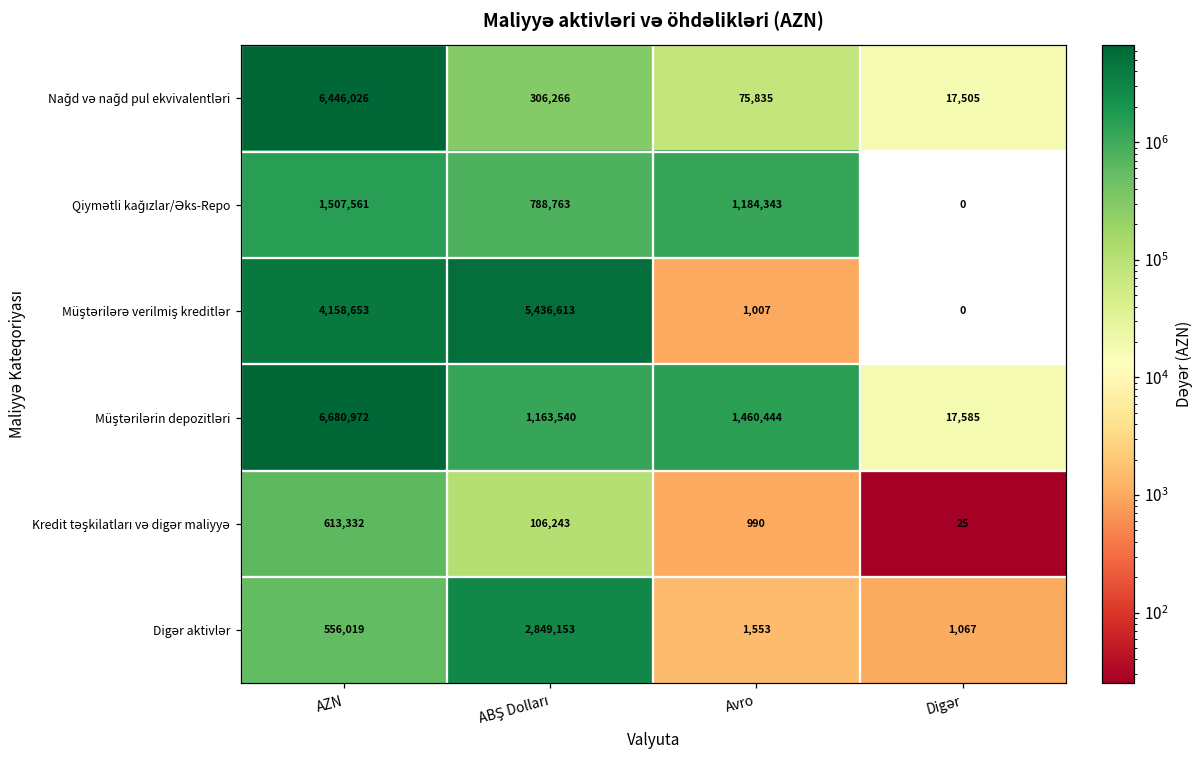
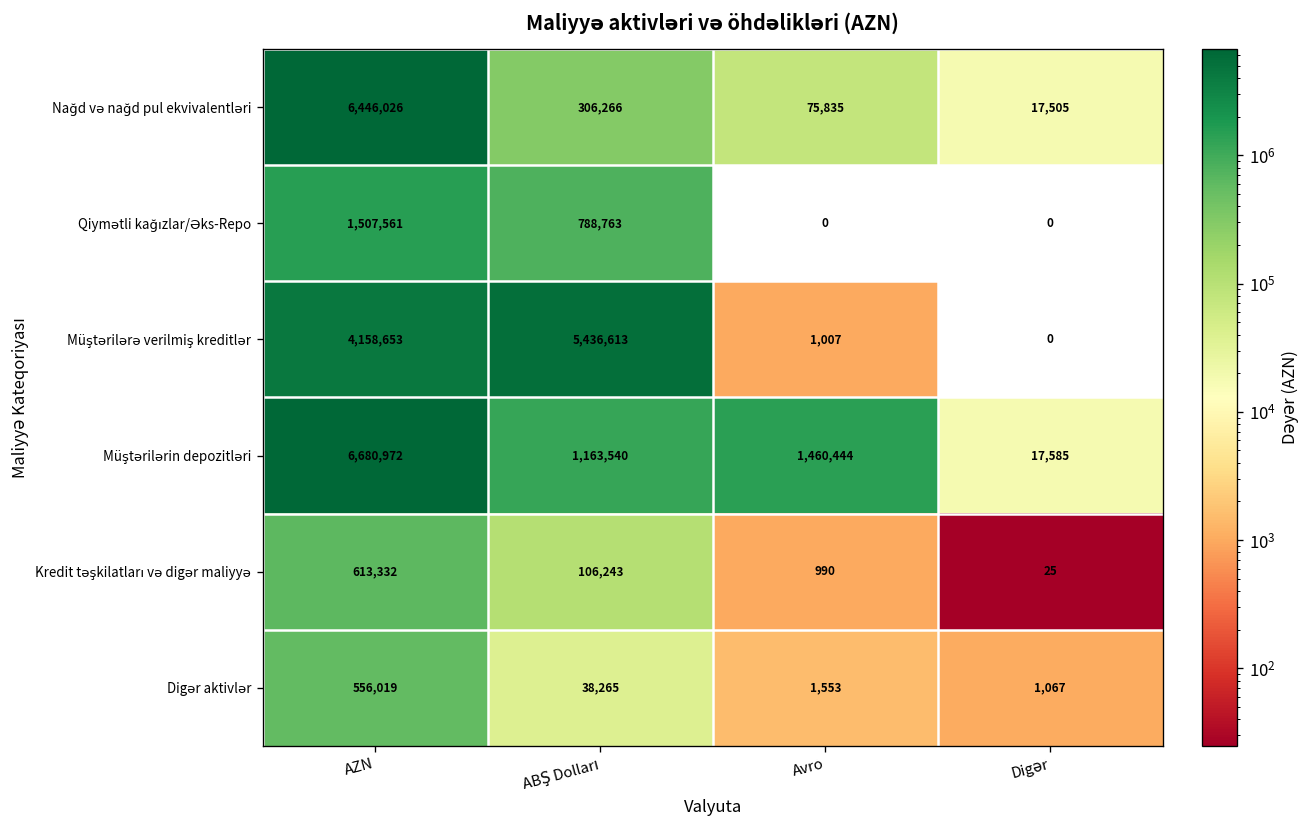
Qiymətli kağızlar/Əks-Repo, Avro: 1,184,343 -> 0
Digər aktivlər, ABŞ Dolları: 2,849,153 -> 38,265
